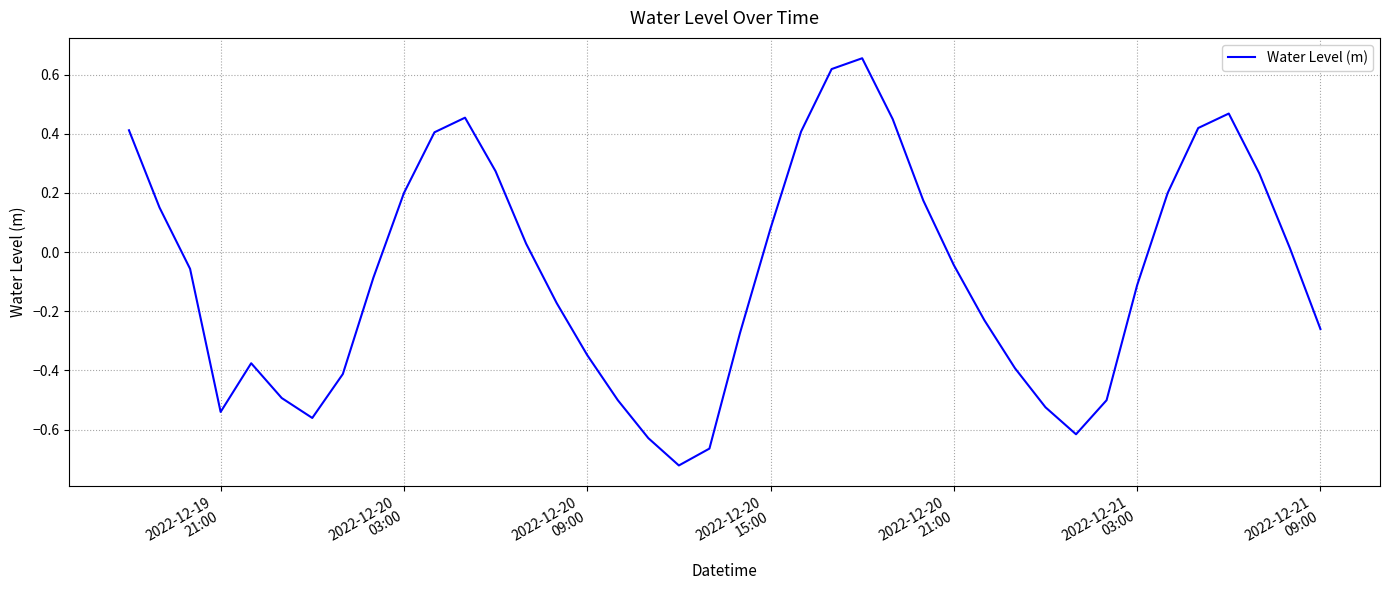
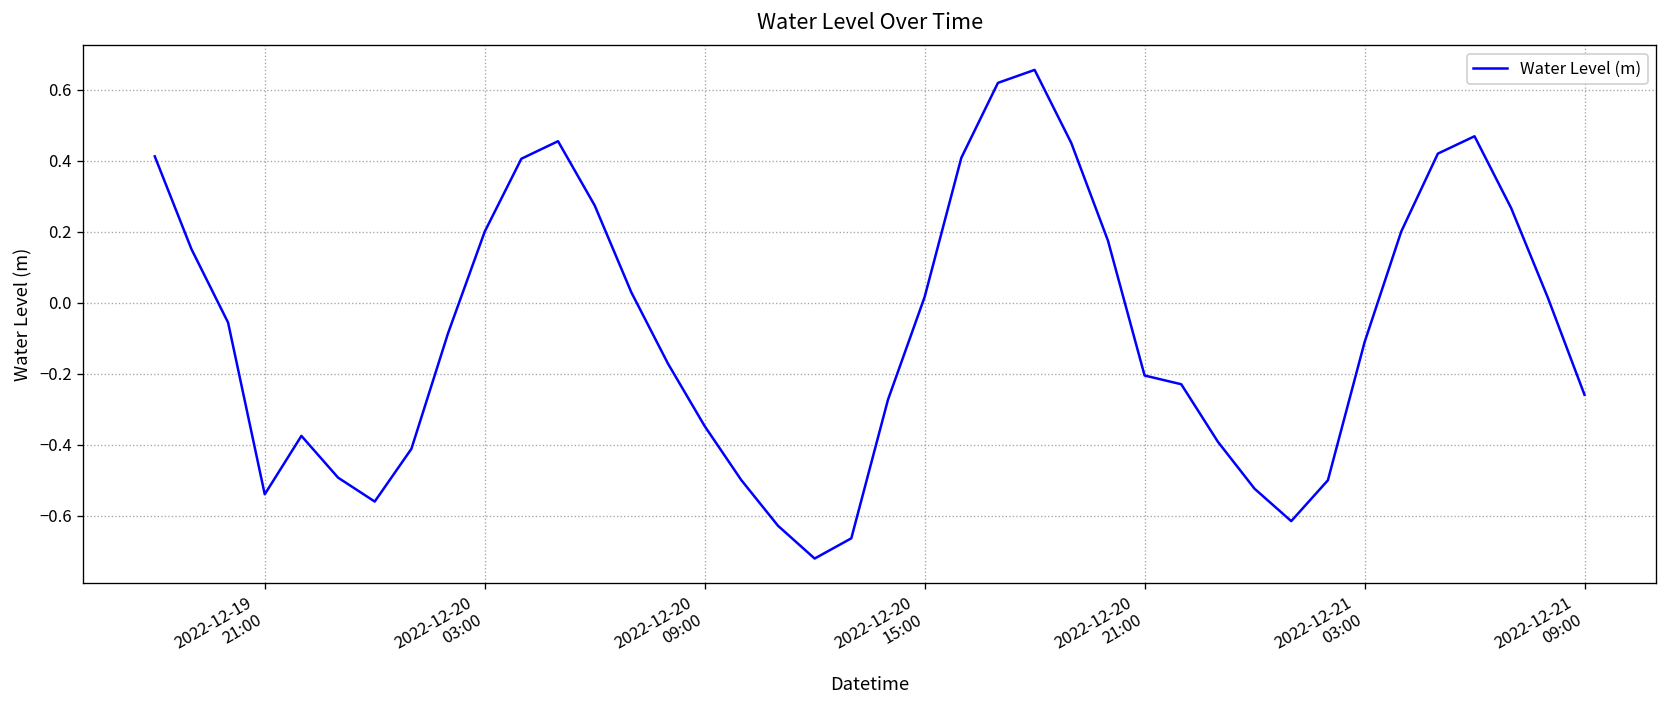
2022-12-20 15:00: 0.08 -> 0.02
2022-12-20 21:00: -0.04 -> -0.21
